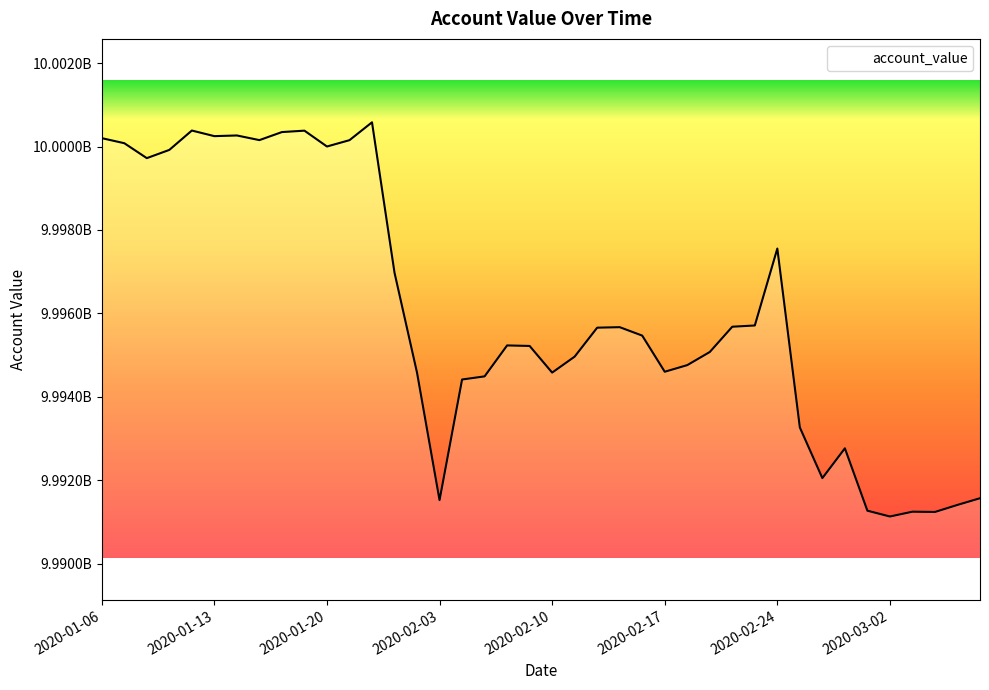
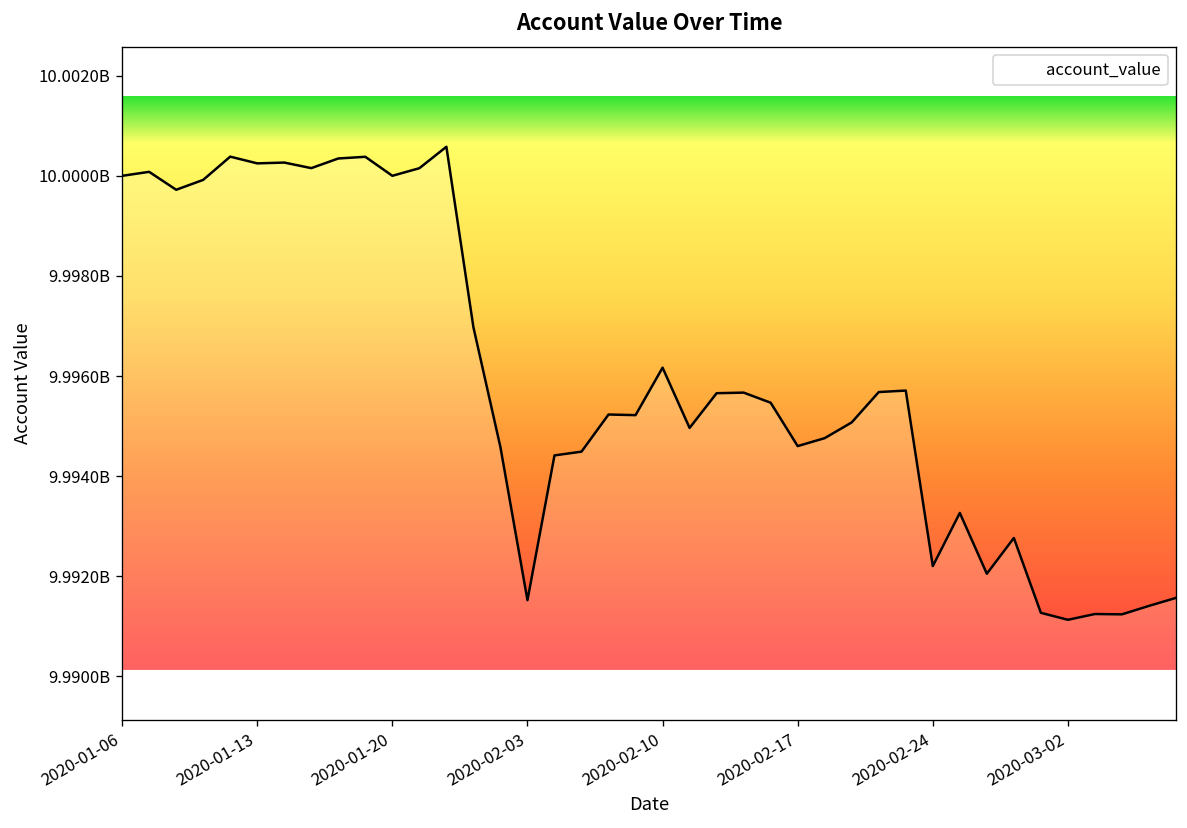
2020-01-06: 10000200000 -> 10000000000
2020-02-10: 9994600000 -> 9996200000
2020-02-24: 9997600000 -> 9992200000
